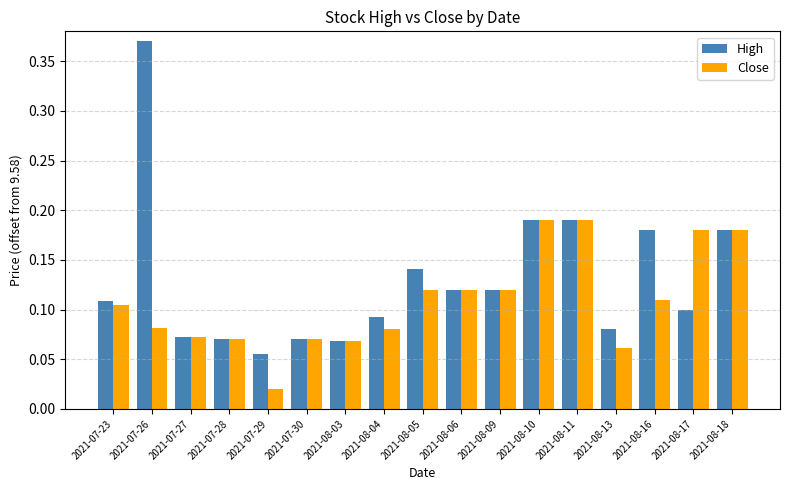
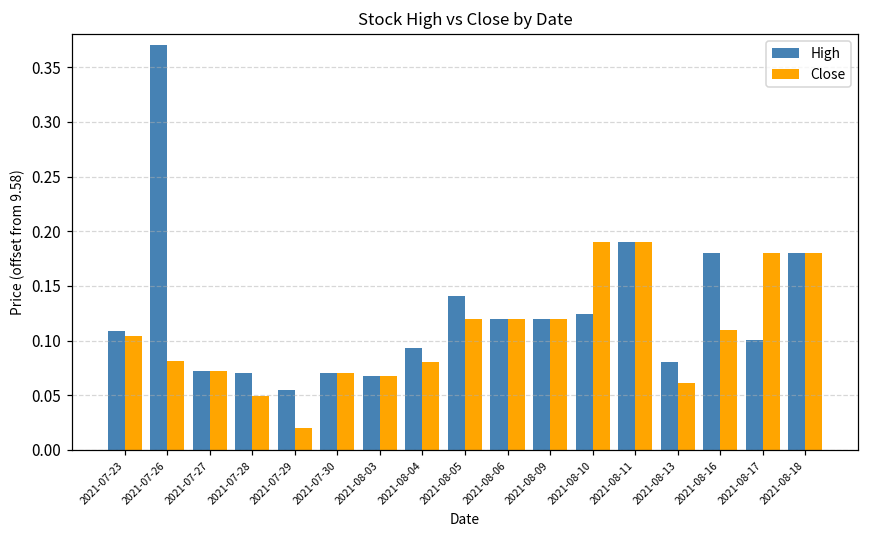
Close, 2021-07-28: 0.07 -> 0.05
High, 2021-08-10: 0.19 -> 0.12
